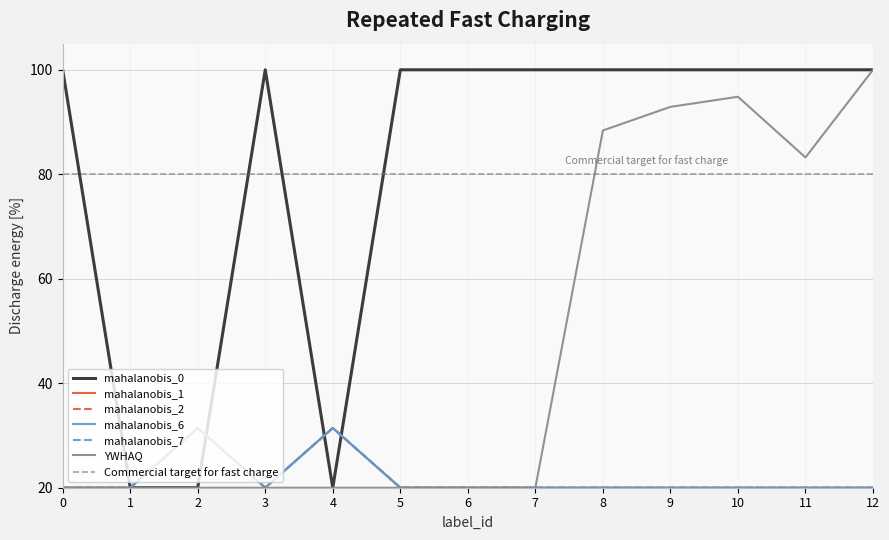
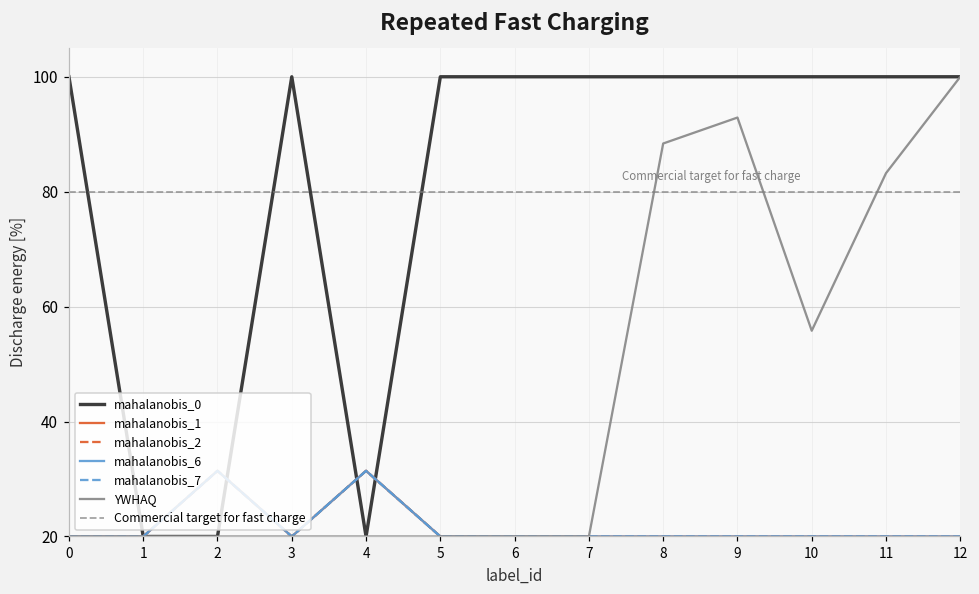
YWHAQ, 10: 95 -> 56
